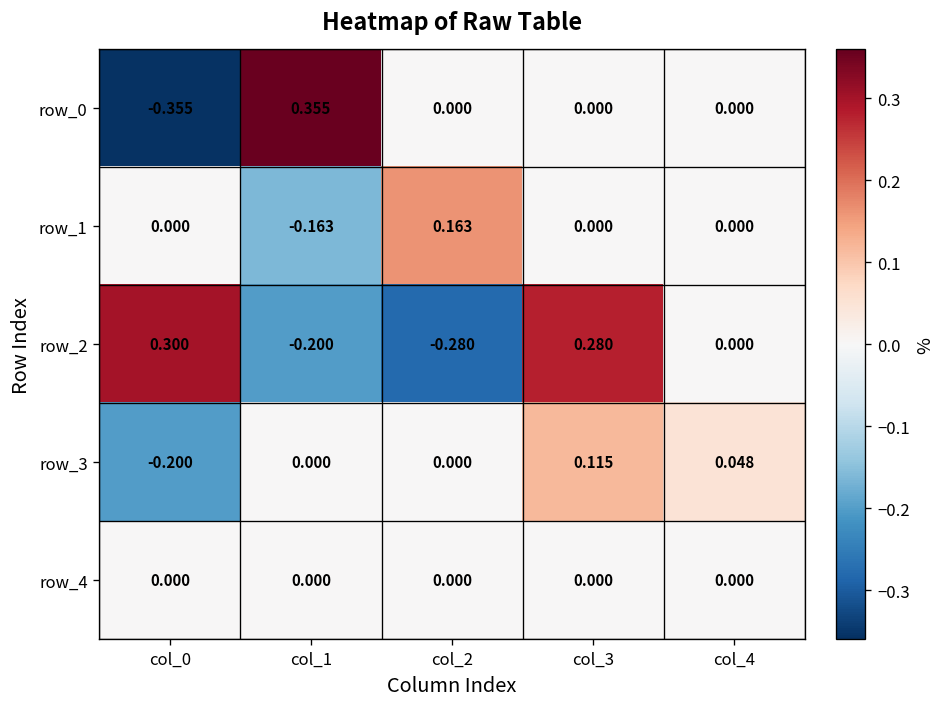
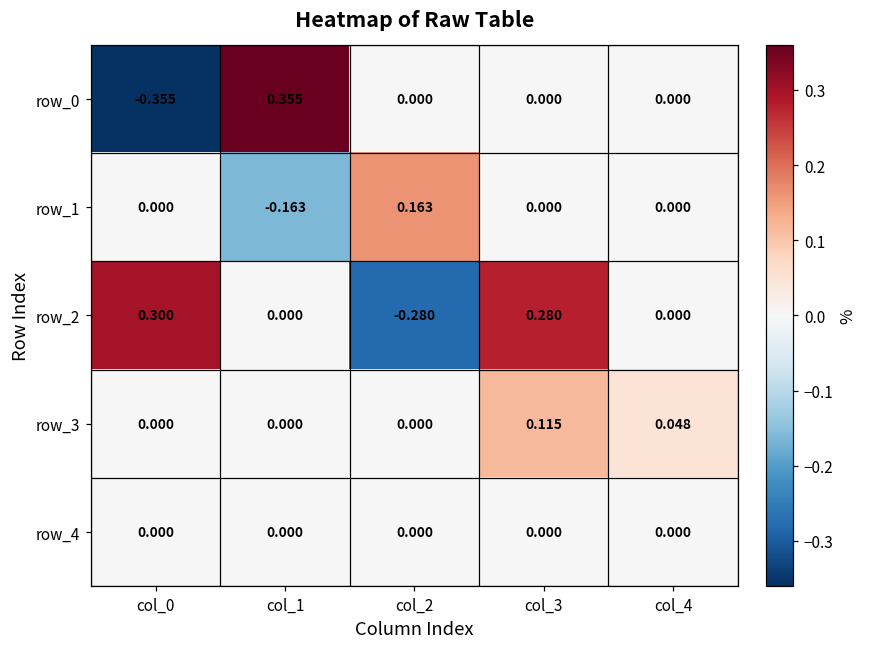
row_2, col_1: -0.200 -> 0.000
row_3, col_0: -0.200 -> 0.000
